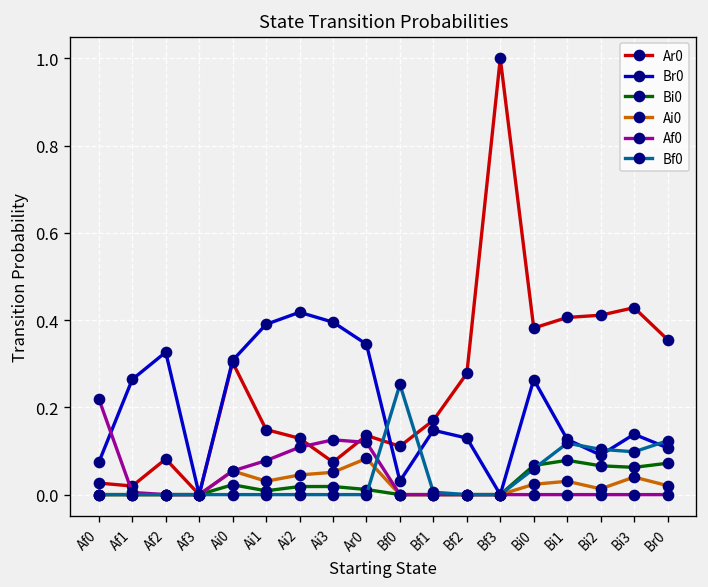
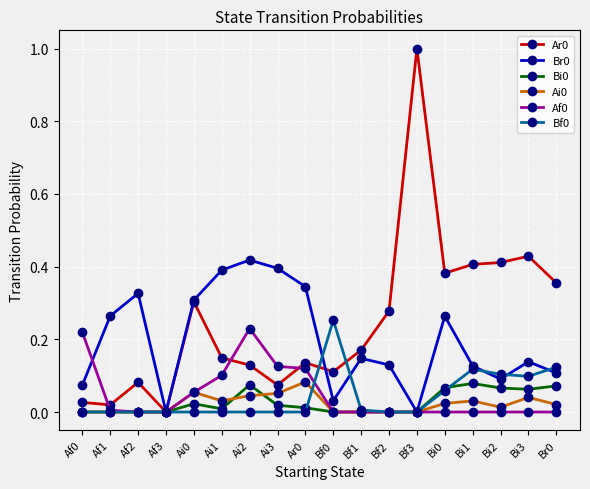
Af0, Ai1: 0.08 -> 0.10
Bi0, Ai2: 0.02 -> 0.07
Af0, Ai2: 0.11 -> 0.23
